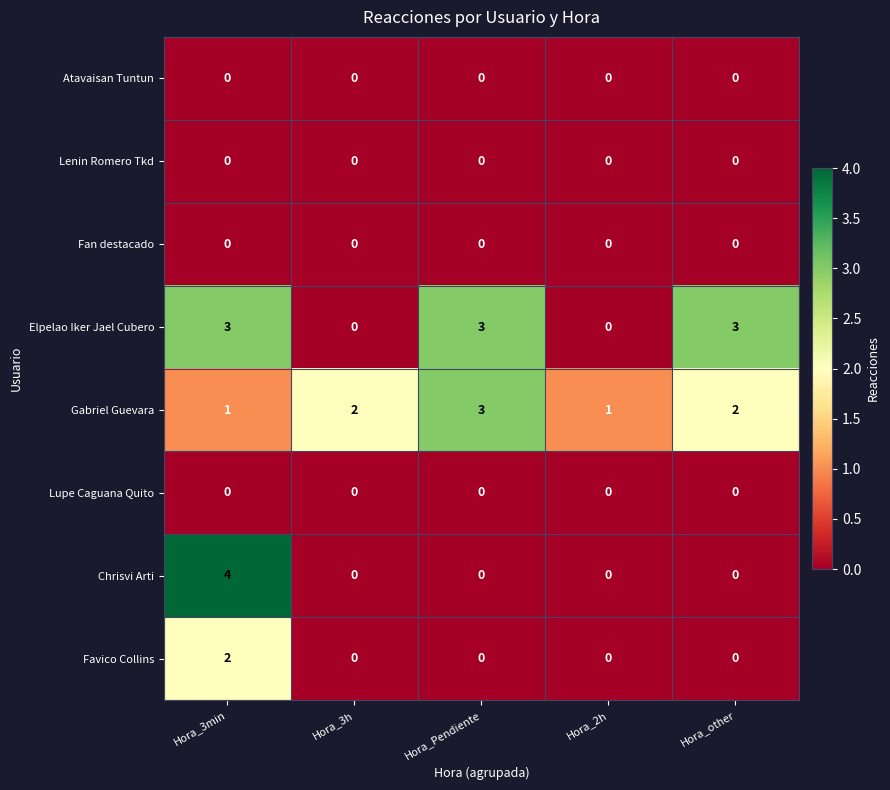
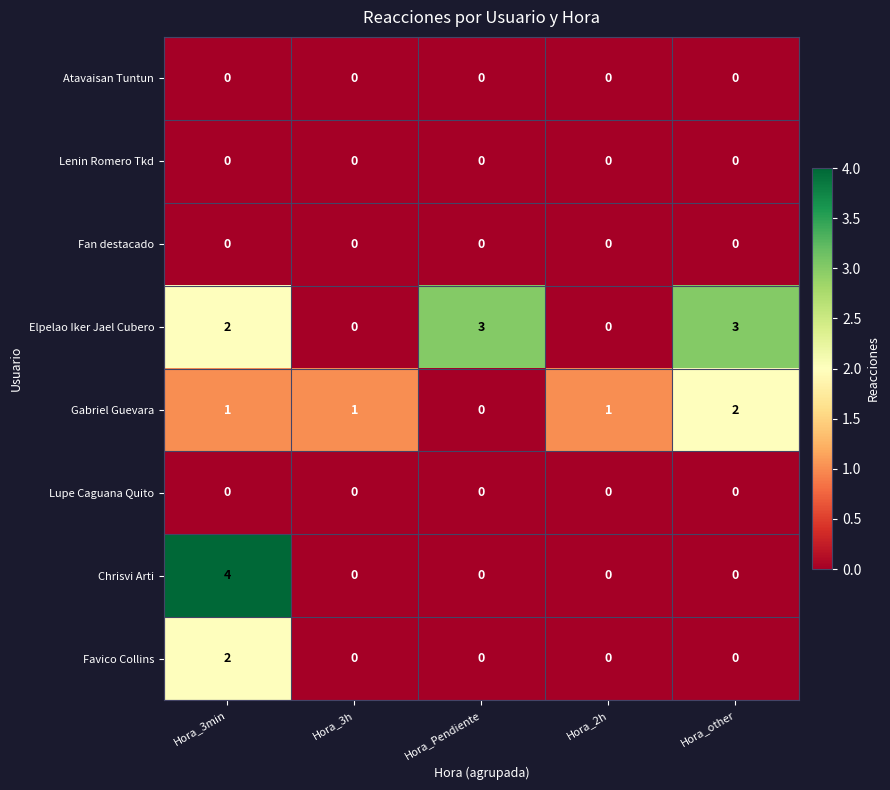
Elpelao Iker Jael Cubero, Hora_3min: 3 -> 2
Gabriel Guevara, Hora_3h: 2 -> 1
Gabriel Guevara, Hora_Pendiente: 3 -> 0
